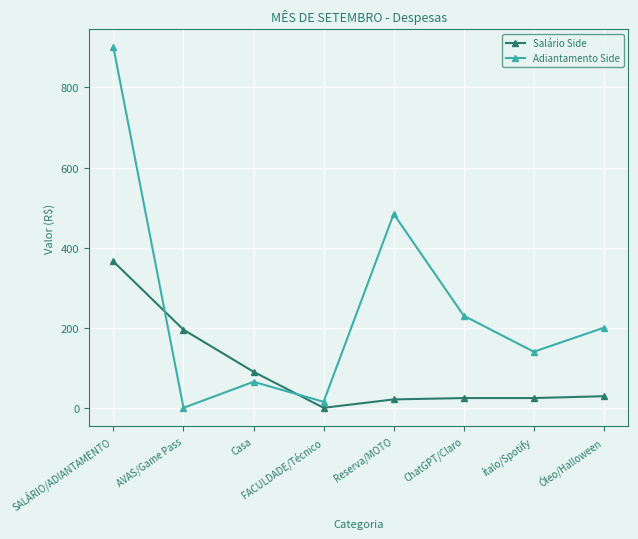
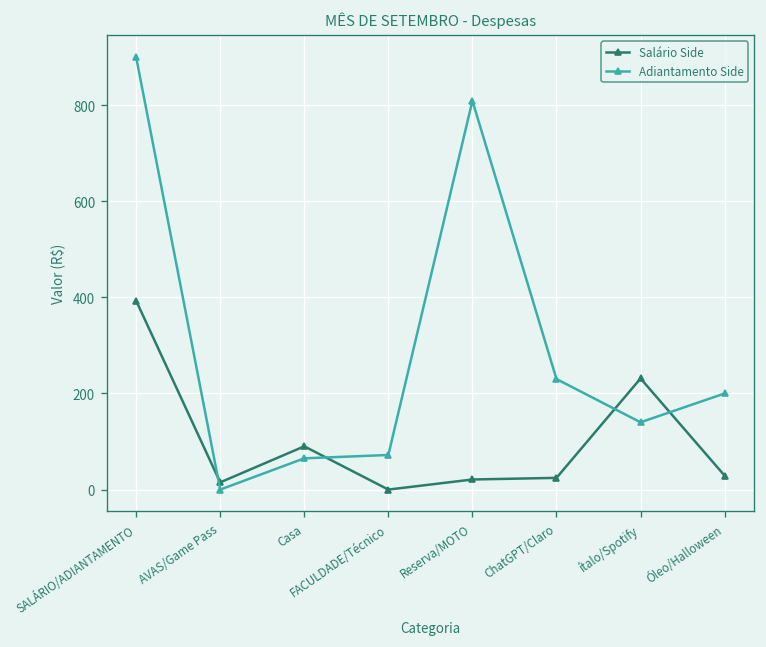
Salário Side, SALÁRIO/ADIANTAMENTO: 370 -> 390
Salário Side, AVAS/Game Pass: 200 -> 20
Adiantamento Side, FACULDADE/Técnico: 20 -> 70
Adiantamento Side, Reserva/MOTO: 480 -> 810
Salário Side, ítalo/Spotify: 20 -> 230
